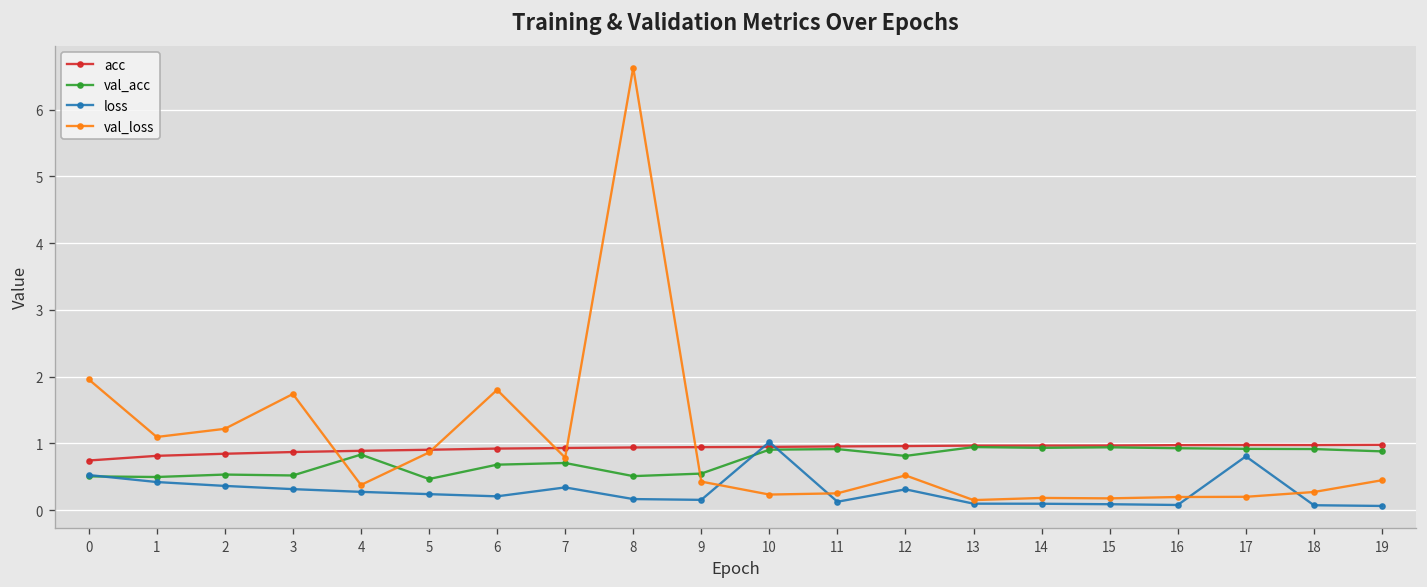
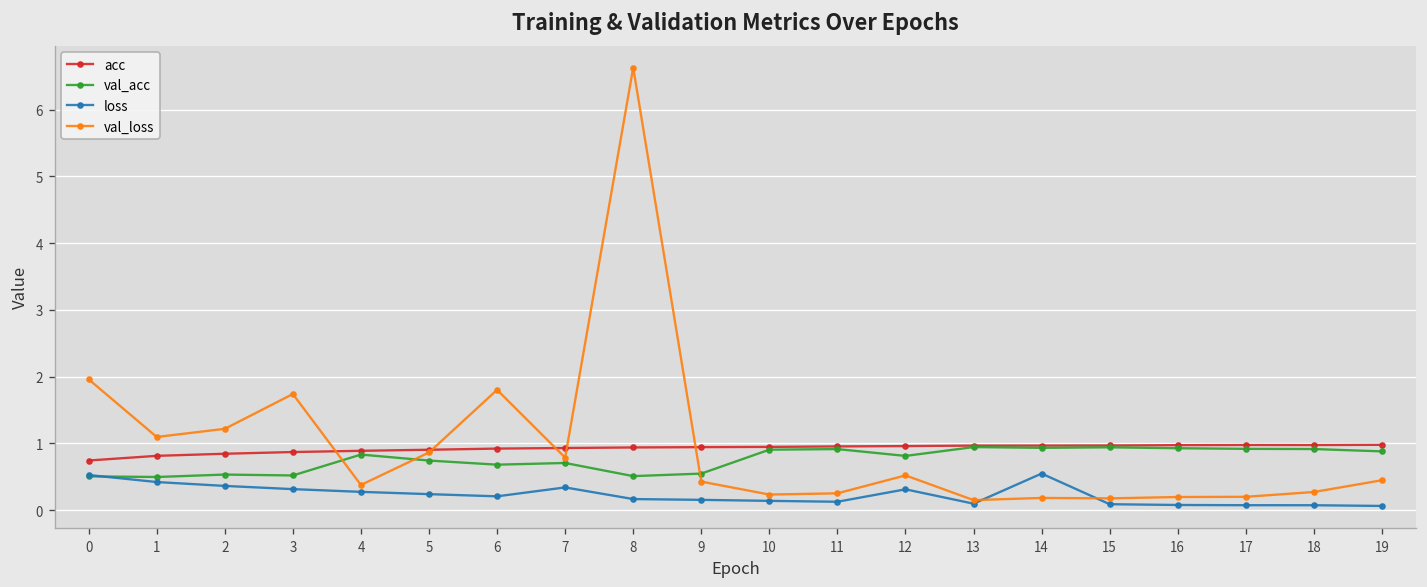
val_acc, 5: 0.5 -> 0.7
loss, 10: 1.0 -> 0.1
loss, 14: 0.1 -> 0.5
loss, 17: 0.8 -> 0.1
